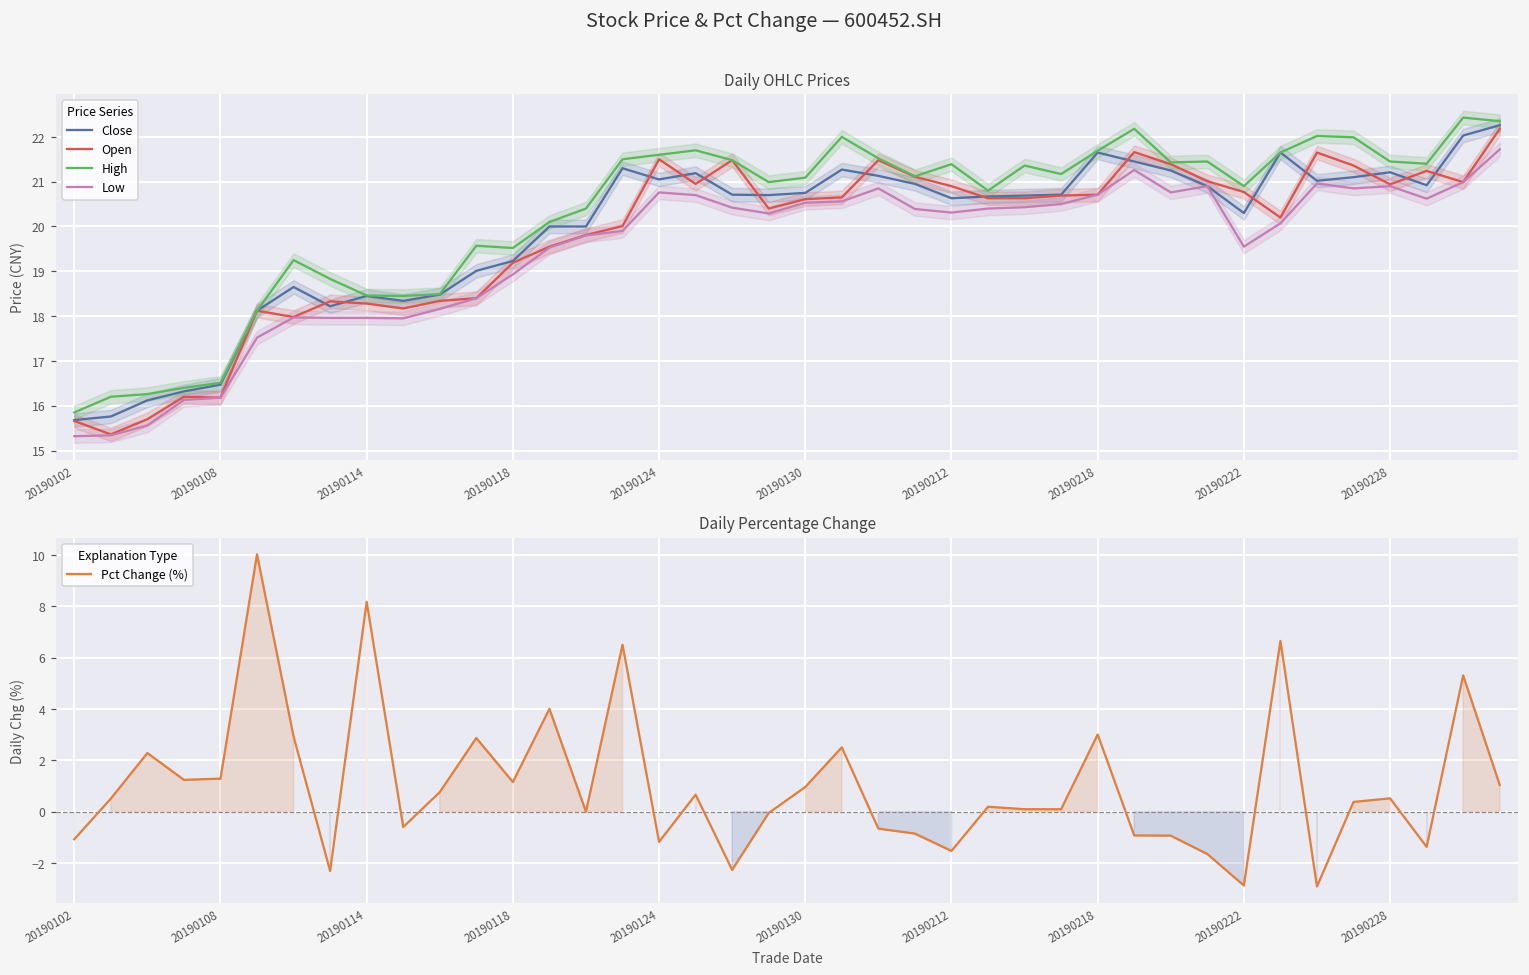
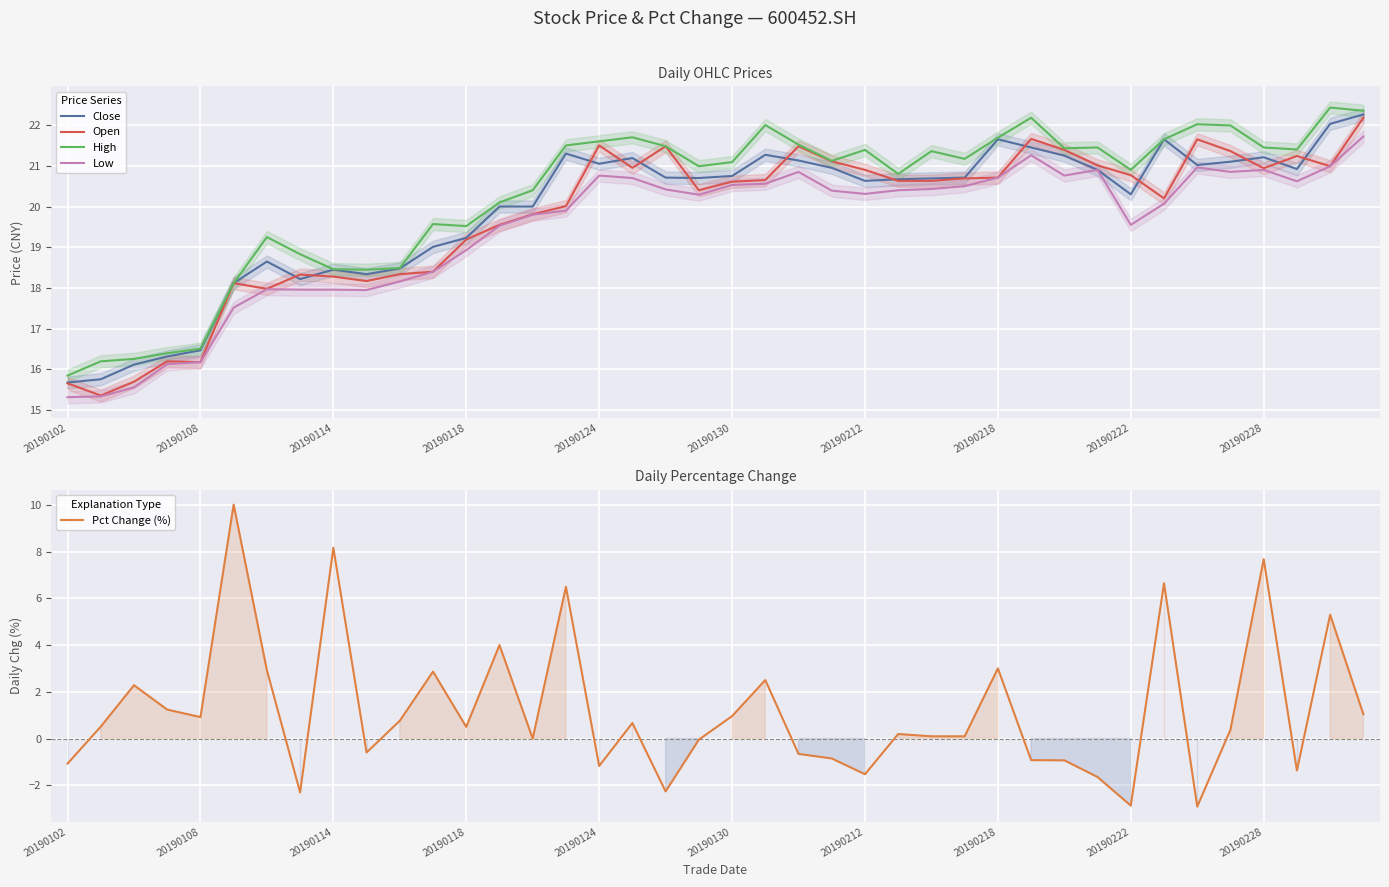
Daily Percentage Change, 20190108: 1.3 -> 0.9
Daily Percentage Change, 20190118: 1.2 -> 0.5
Daily Percentage Change, 20190228: 0.5 -> 7.7
